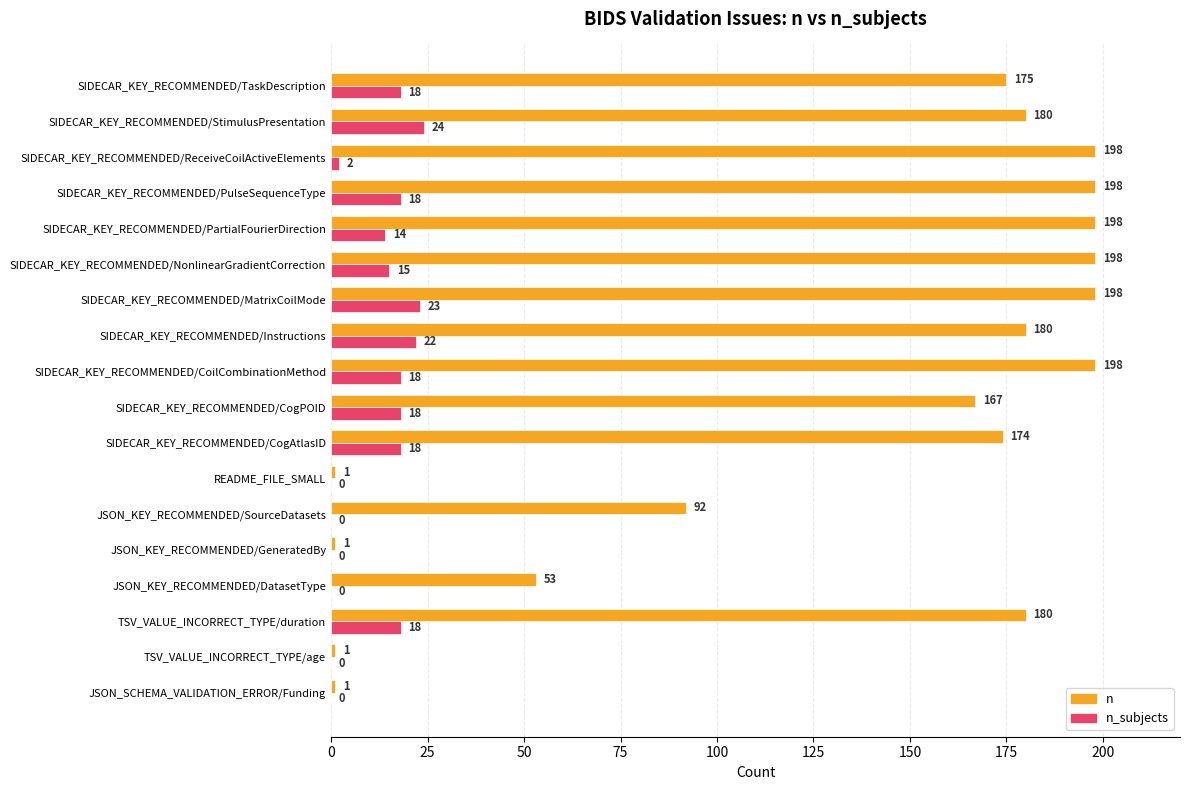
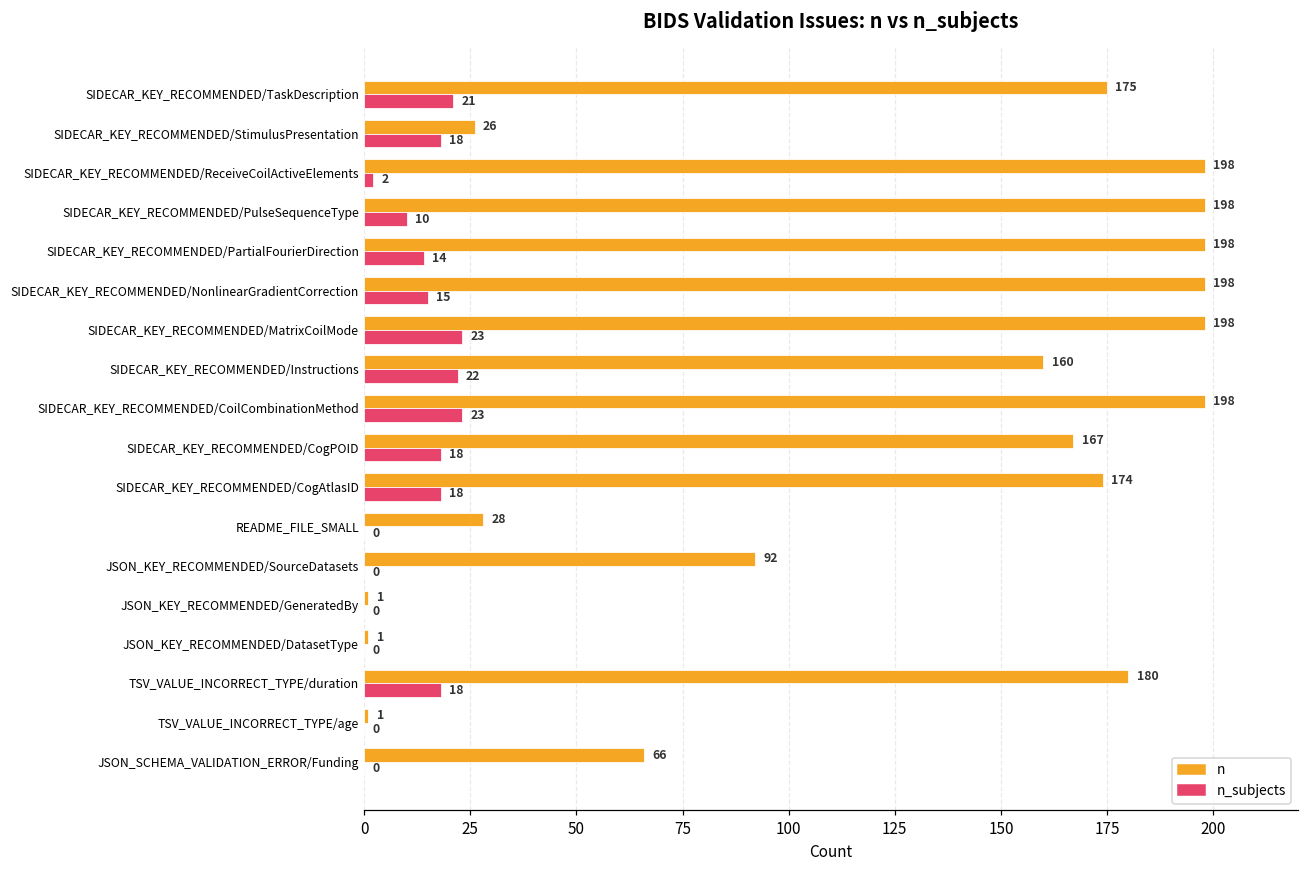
n_subjects, SIDECAR_KEY_RECOMMENDED/TaskDescription: 18 -> 21
n, SIDECAR_KEY_RECOMMENDED/StimulusPresentation: 180 -> 26
n_subjects, SIDECAR_KEY_RECOMMENDED/StimulusPresentation: 24 -> 18
n_subjects, SIDECAR_KEY_RECOMMENDED/PulseSequenceType: 18 -> 10
n, SIDECAR_KEY_RECOMMENDED/Instructions: 180 -> 160
n_subjects, SIDECAR_KEY_RECOMMENDED/CoilCombinationMethod: 18 -> 23
n, README_FILE_SMALL: 1 -> 28
n, JSON_KEY_RECOMMENDED/DatasetType: 53 -> 1
n, JSON_SCHEMA_VALIDATION_ERROR/Funding: 1 -> 66
